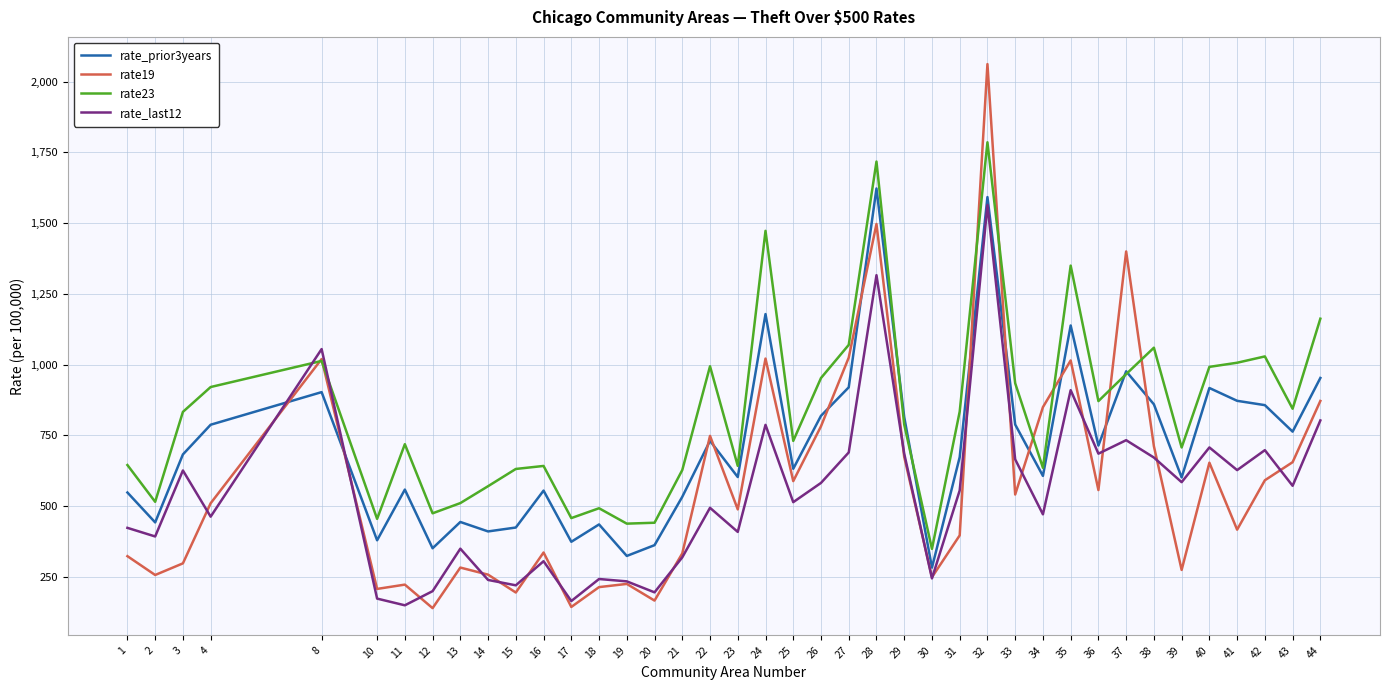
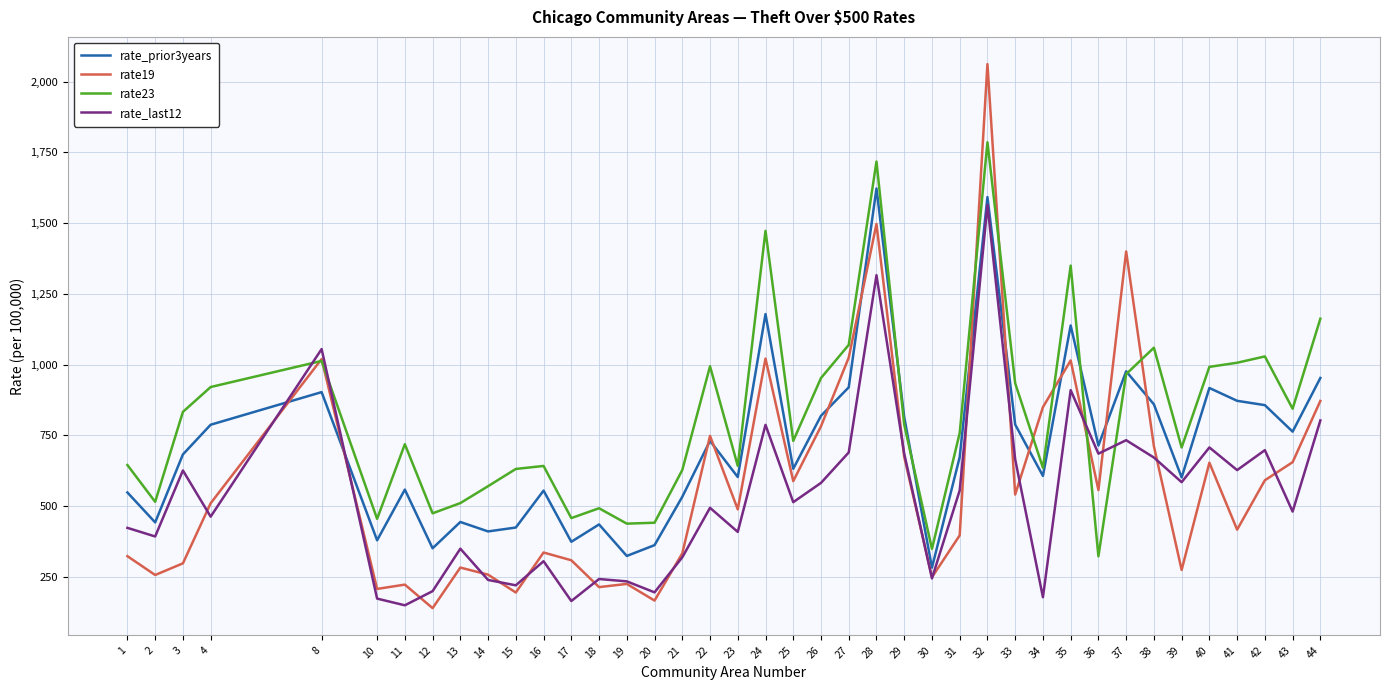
rate19, 17: 140 -> 310
rate23, 31: 830 -> 760
rate_last12, 34: 470 -> 180
rate23, 36: 870 -> 320
rate_last12, 43: 570 -> 480
